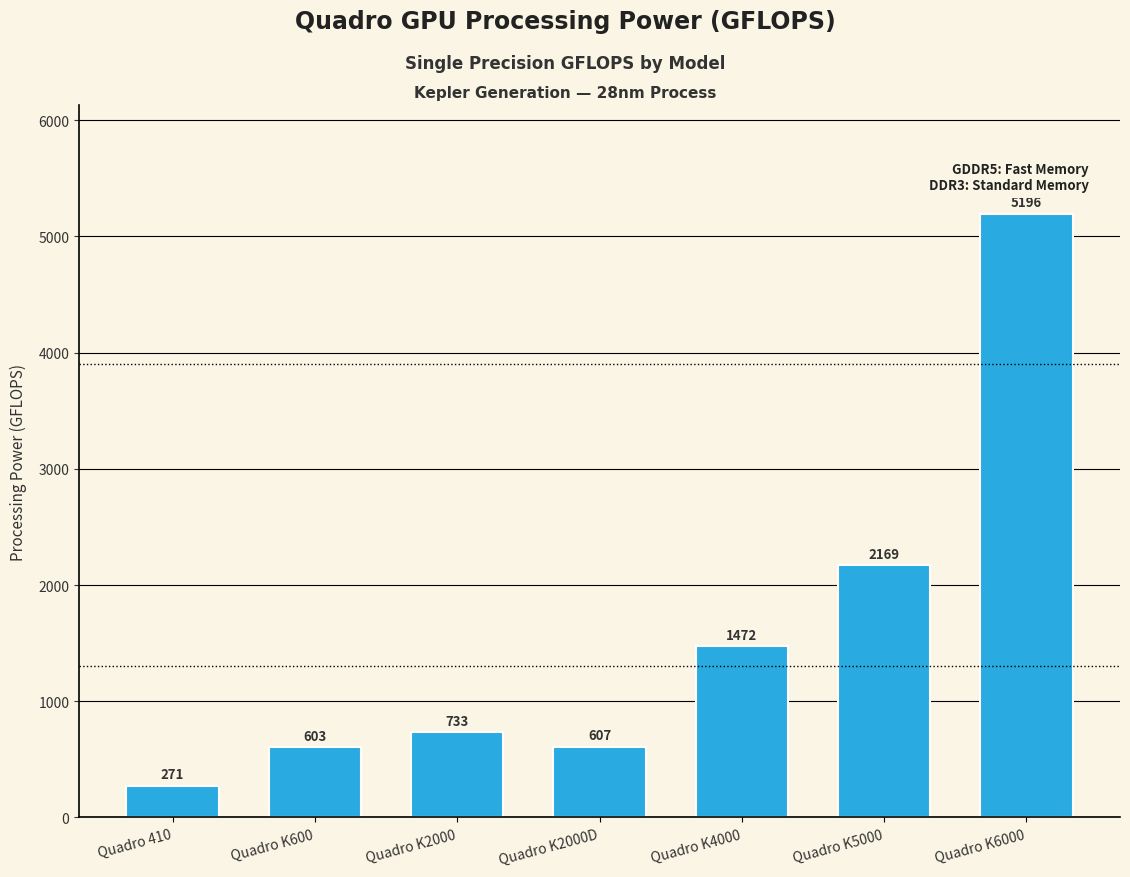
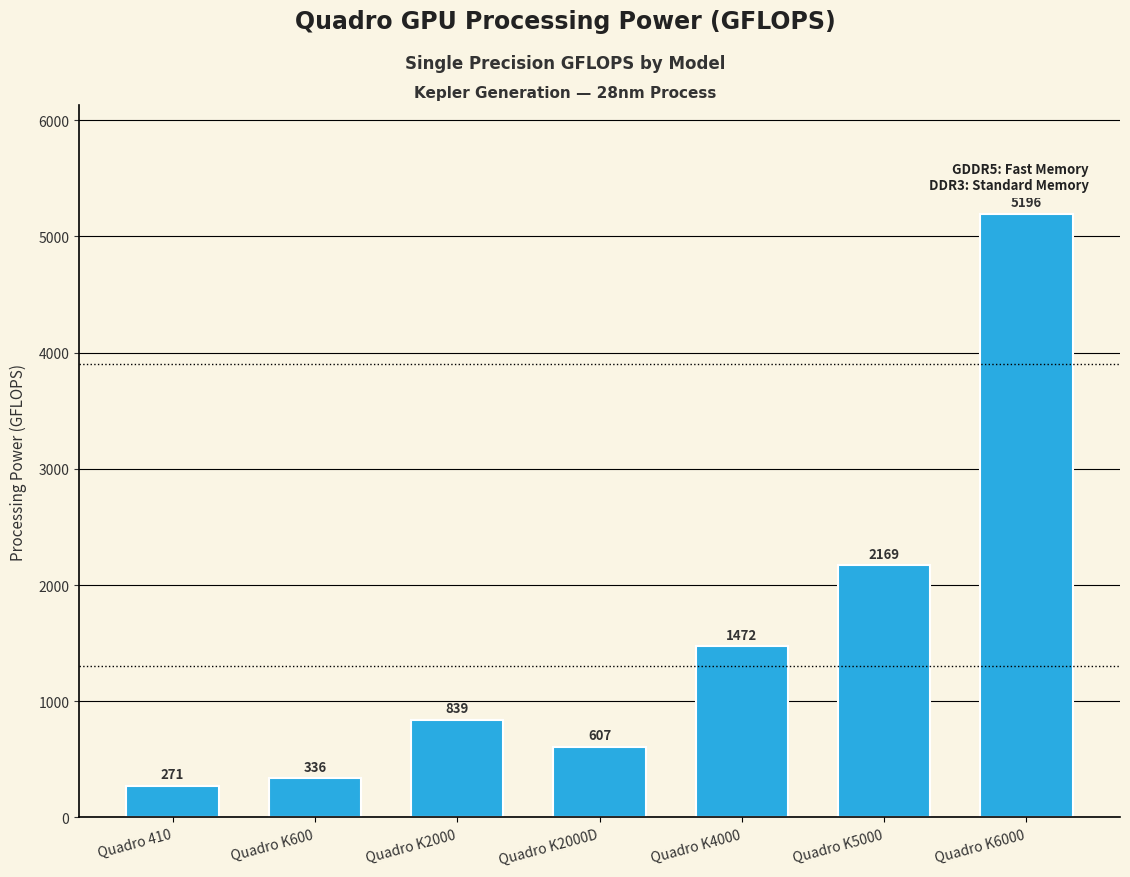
Quadro K600: 603 -> 336
Quadro K2000: 733 -> 839
